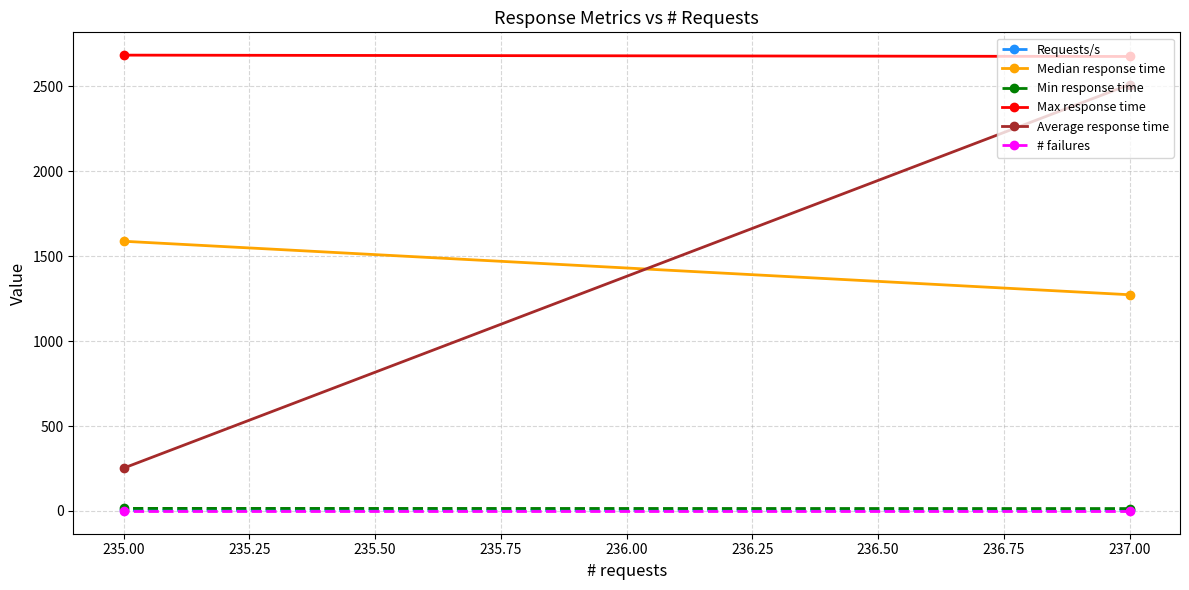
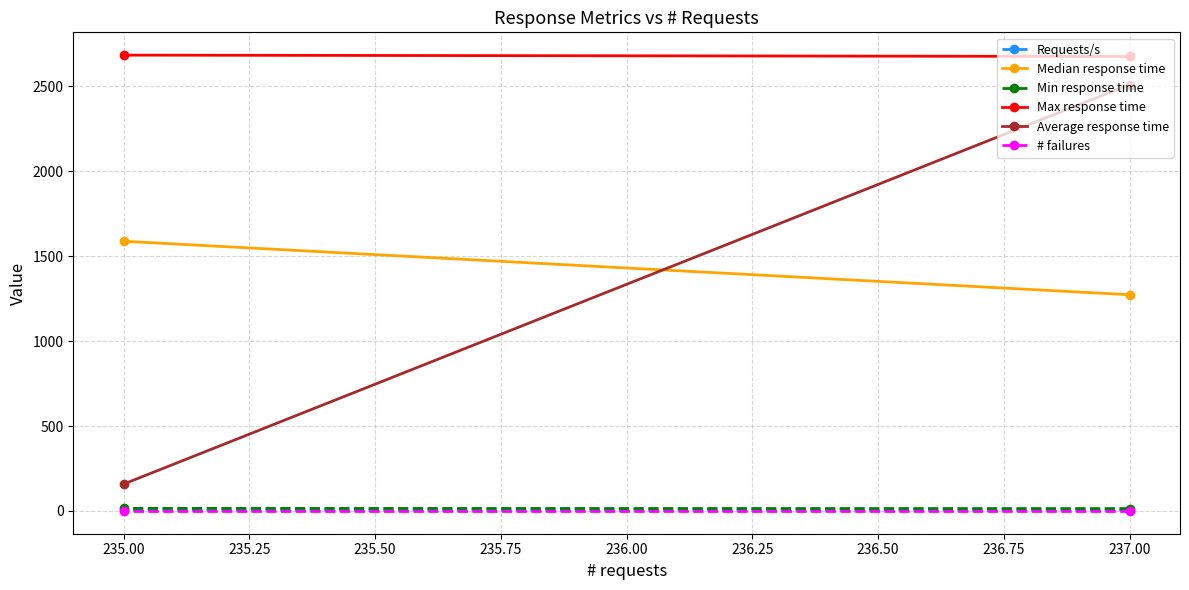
Average response time, 235.00: 250 -> 160
